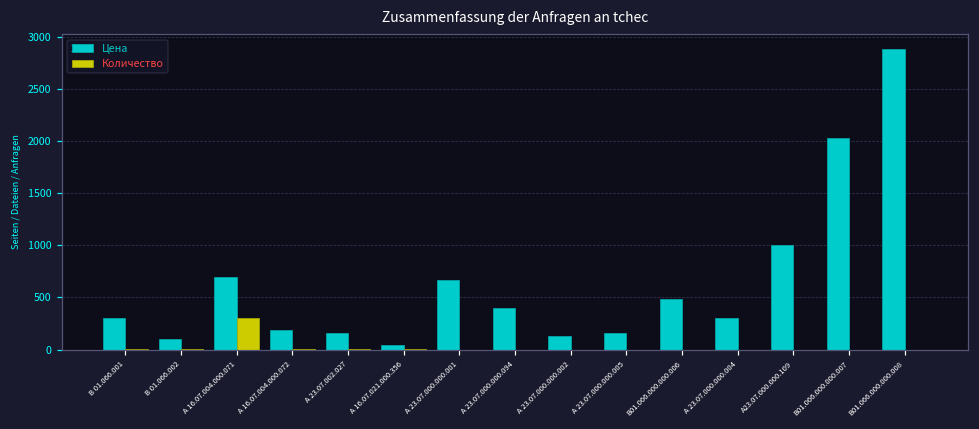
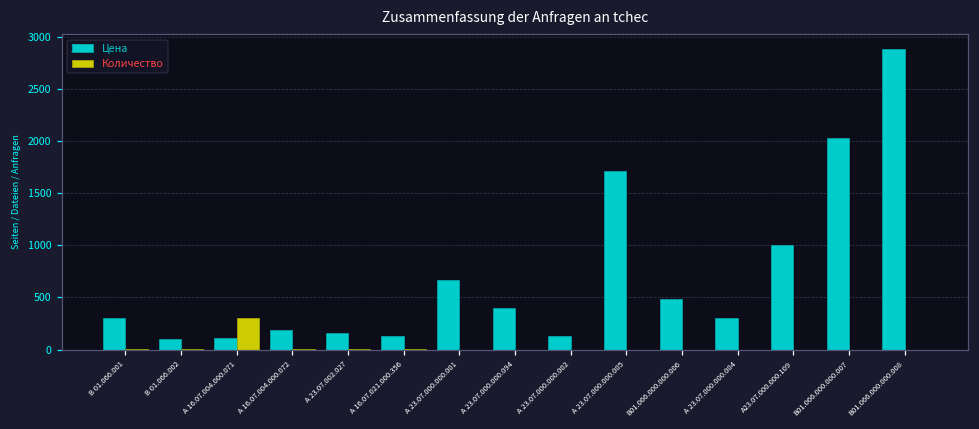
Цена, А 16.07.004.000.071: 700 -> 100
Цена, А 16.07.021.000.356: 0 -> 100
Цена, А 23.07.000.000.005: 200 -> 1700
